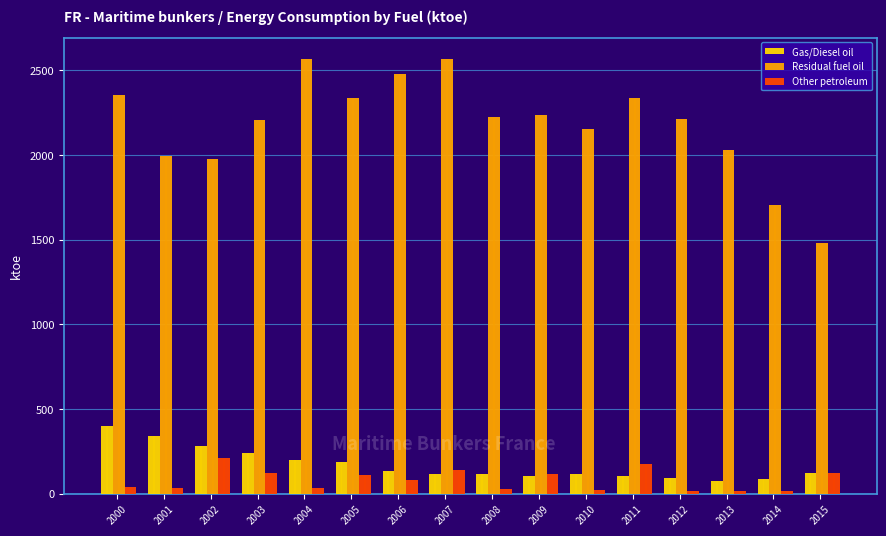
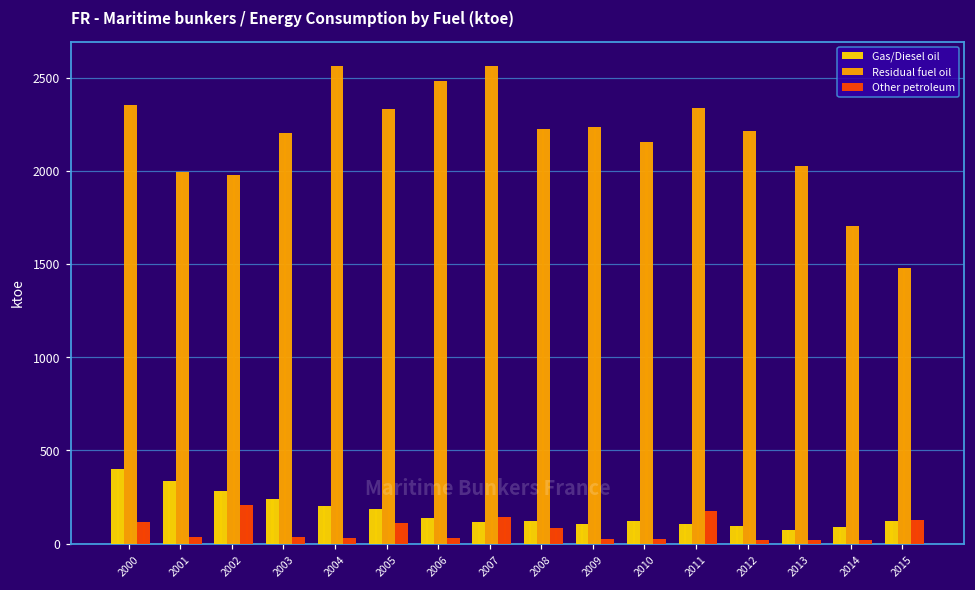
Other petroleum, 2000: 40 -> 120
Other petroleum, 2003: 120 -> 40
Other petroleum, 2006: 80 -> 30
Other petroleum, 2008: 30 -> 80
Other petroleum, 2009: 120 -> 30
